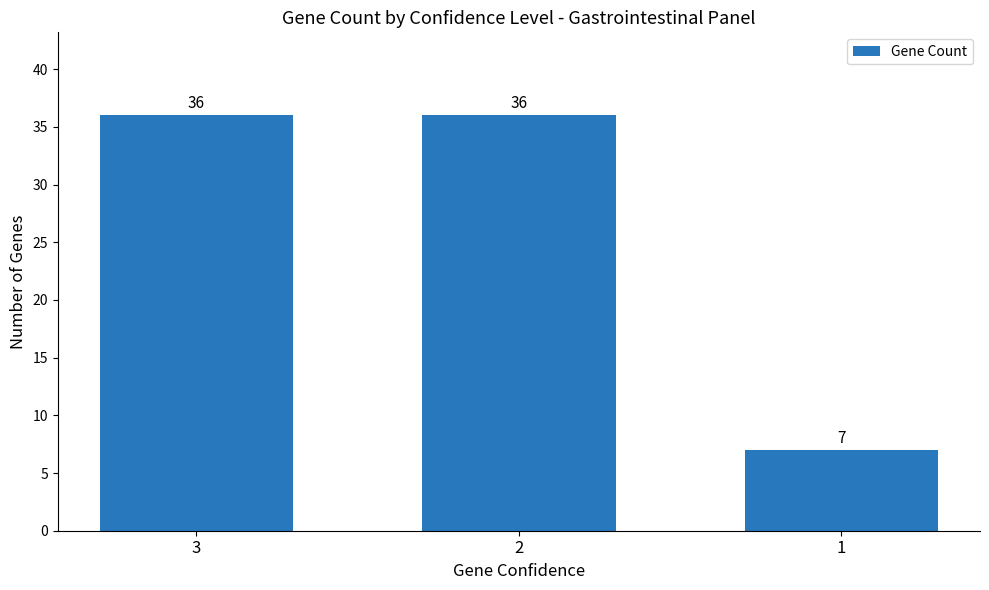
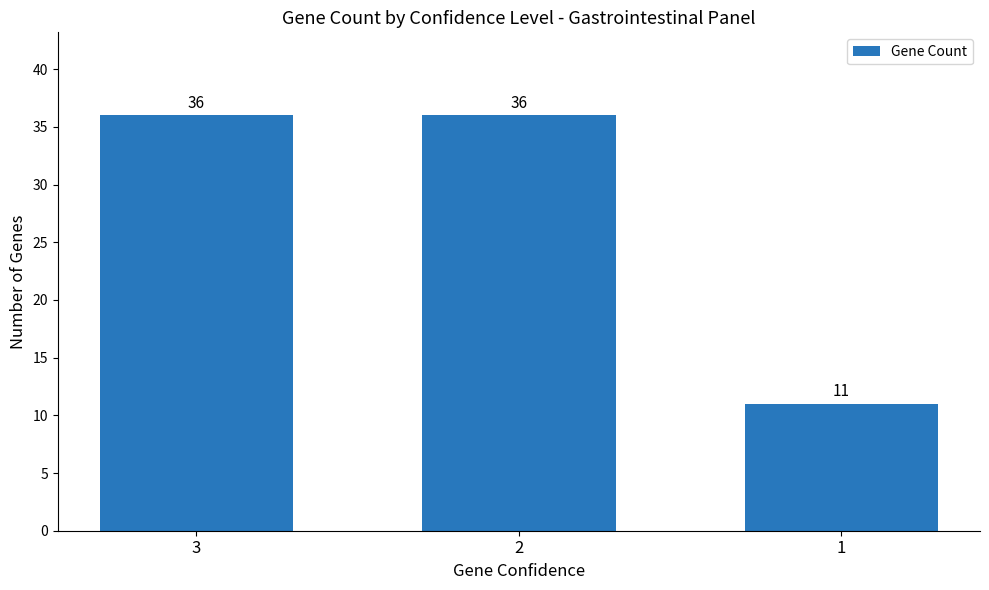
1: 7 -> 11
